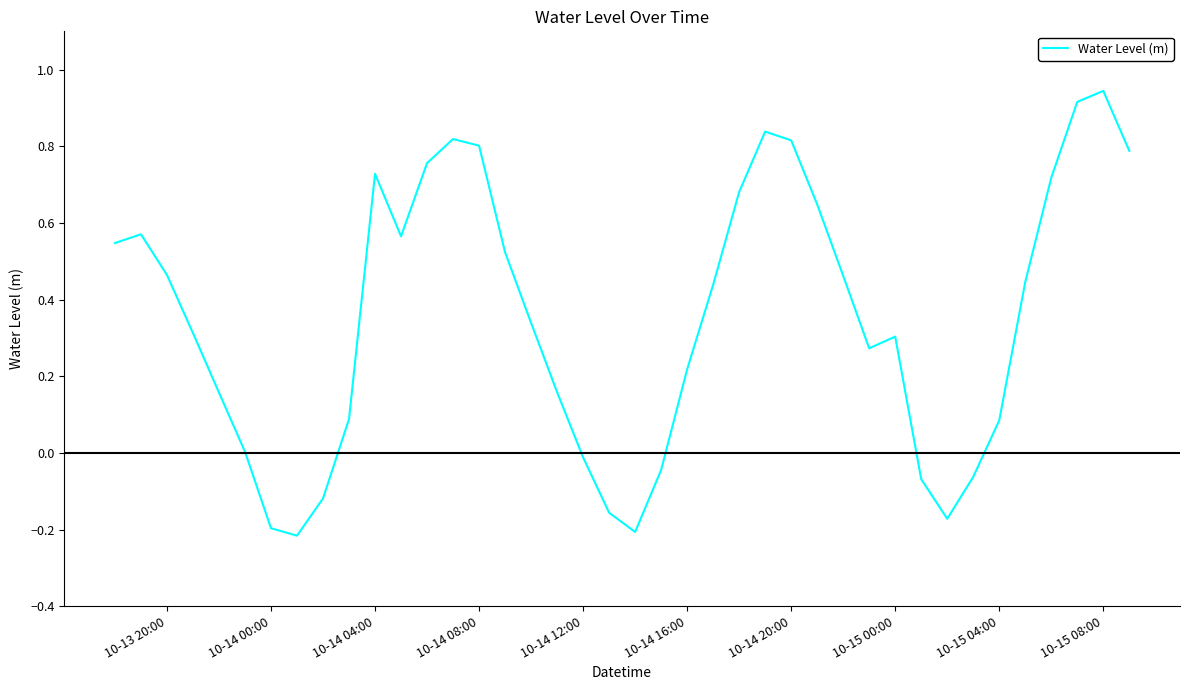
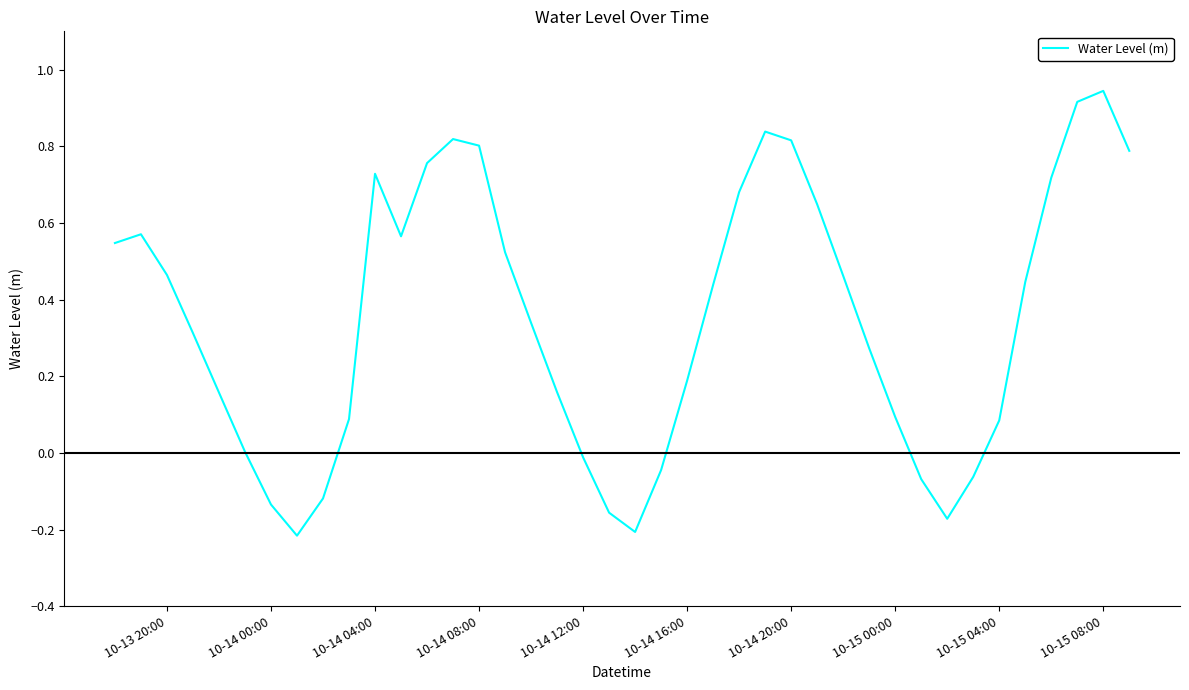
10-14 00:00: -0.20 -> -0.13
10-14 16:00: 0.22 -> 0.19
10-15 00:00: 0.30 -> 0.09
